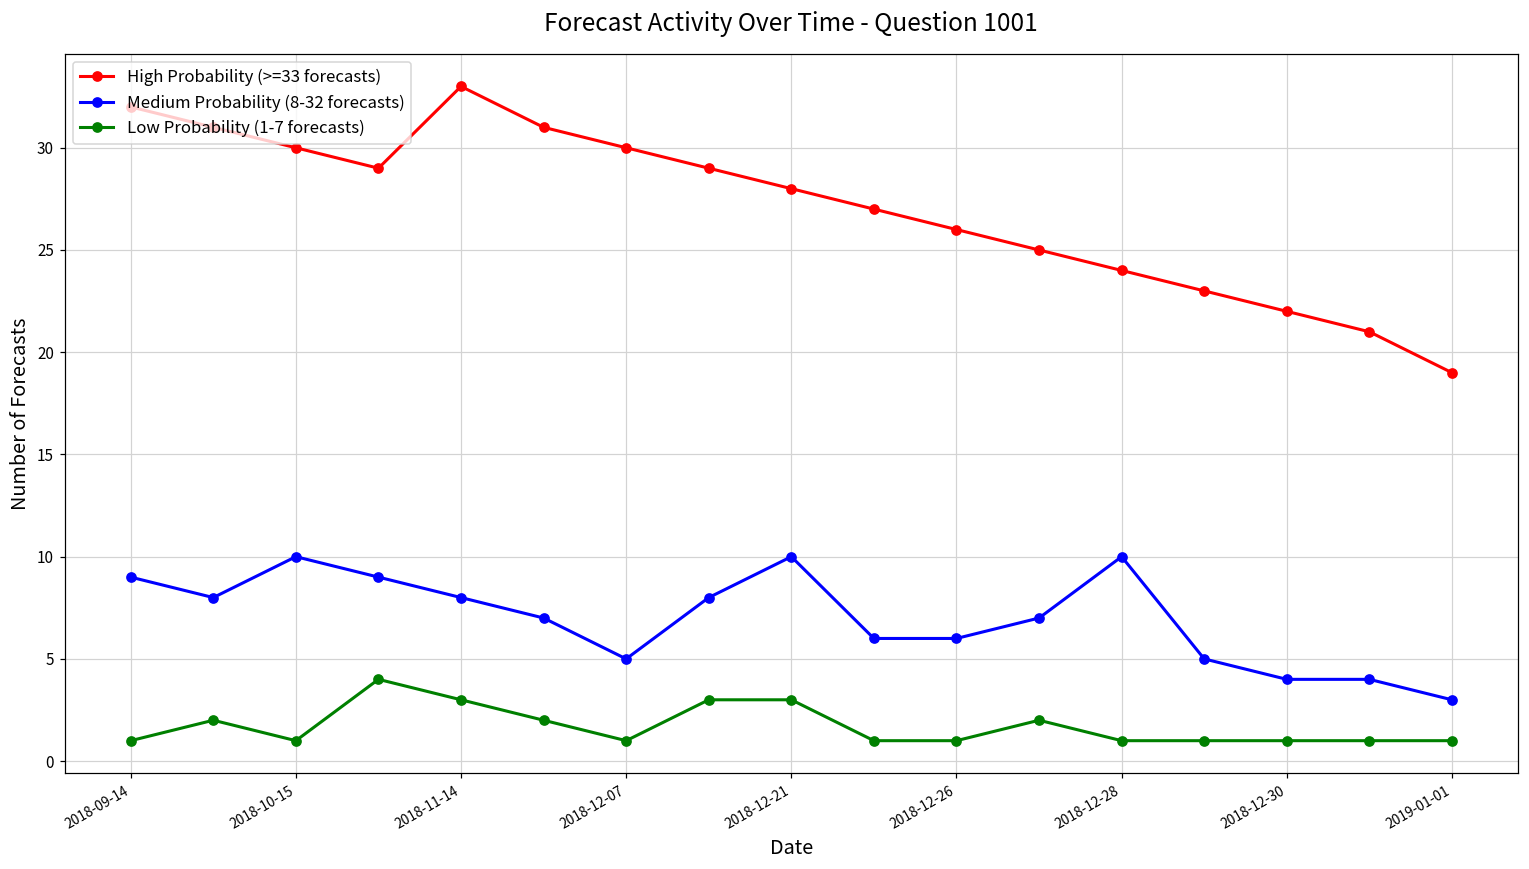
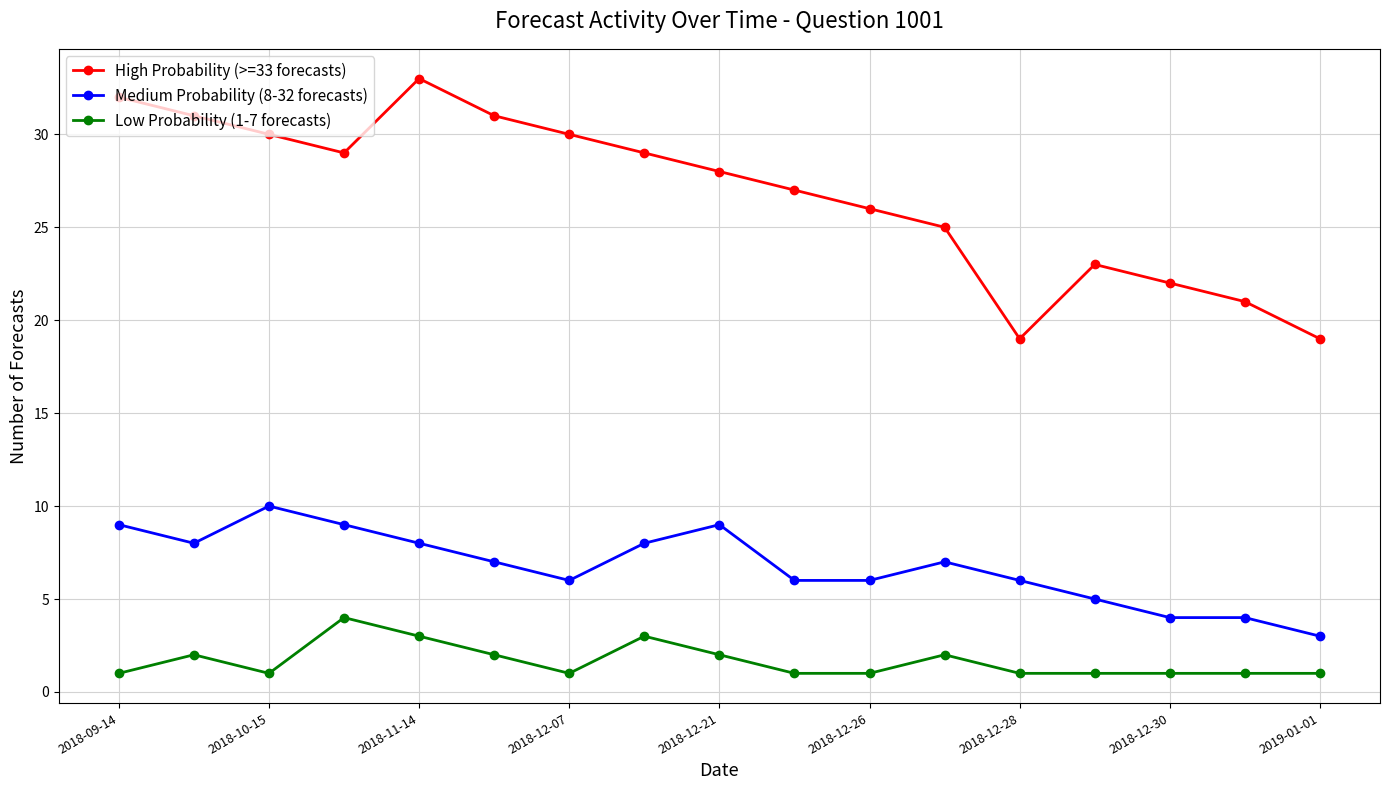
Medium Probability (8-32 forecasts), 2018-12-07: 5 -> 6
Medium Probability (8-32 forecasts), 2018-12-21: 10 -> 9
Low Probability (1-7 forecasts), 2018-12-21: 3 -> 2
High Probability (>=33 forecasts), 2018-12-28: 24 -> 19
Medium Probability (8-32 forecasts), 2018-12-28: 10 -> 6
